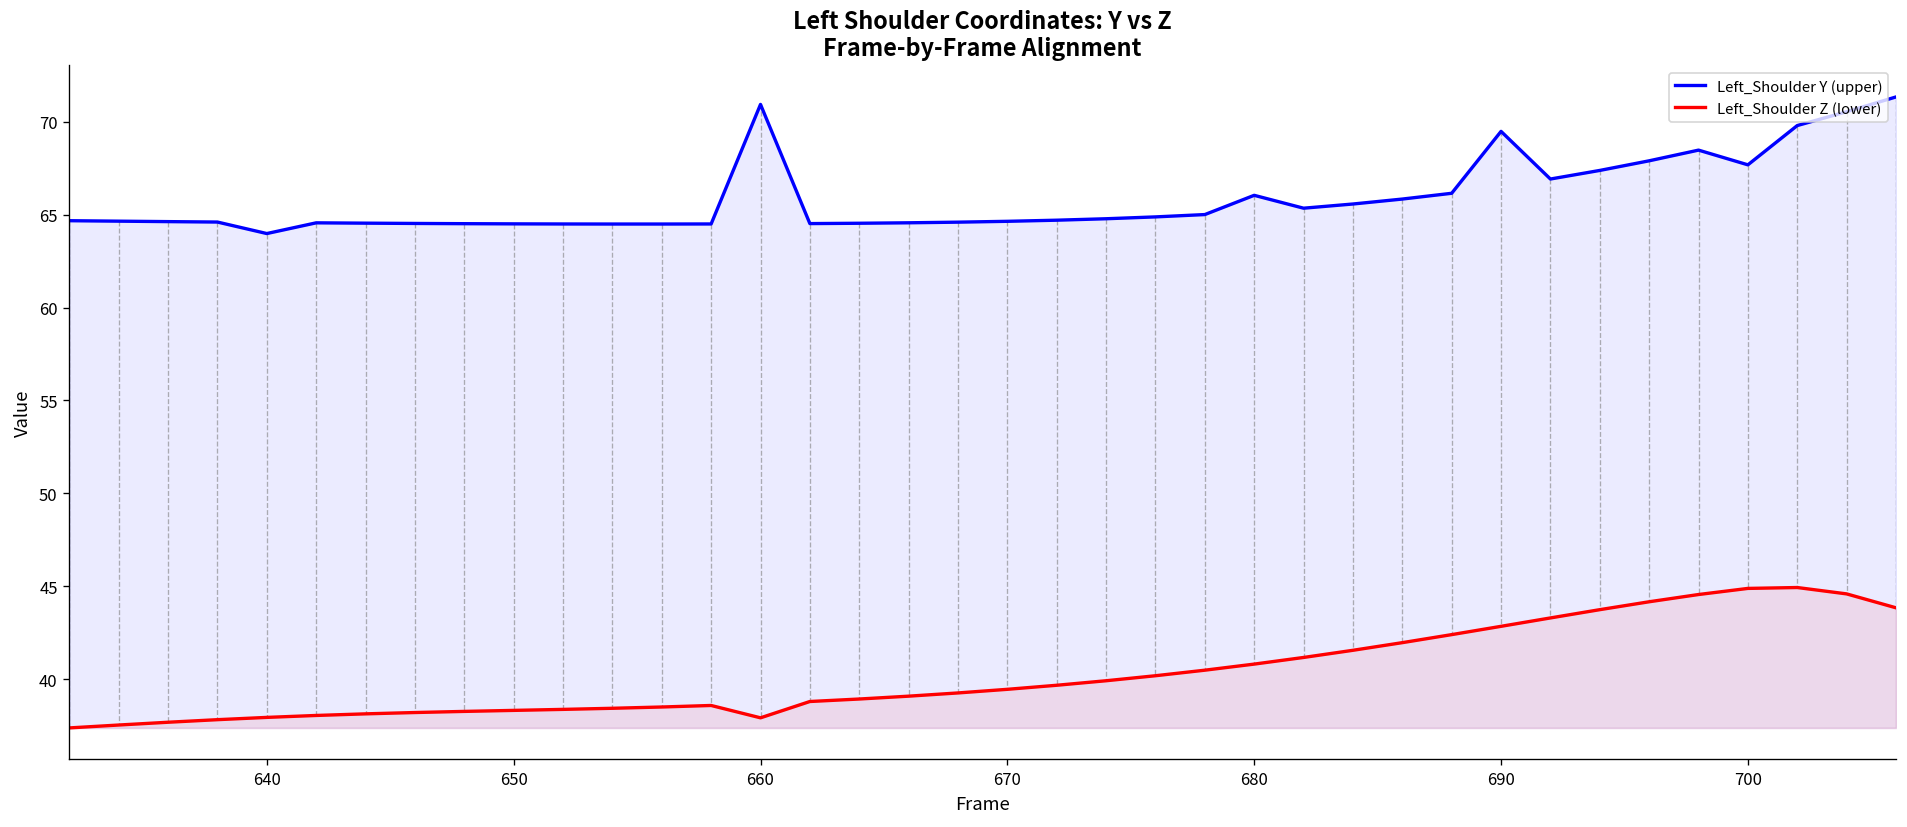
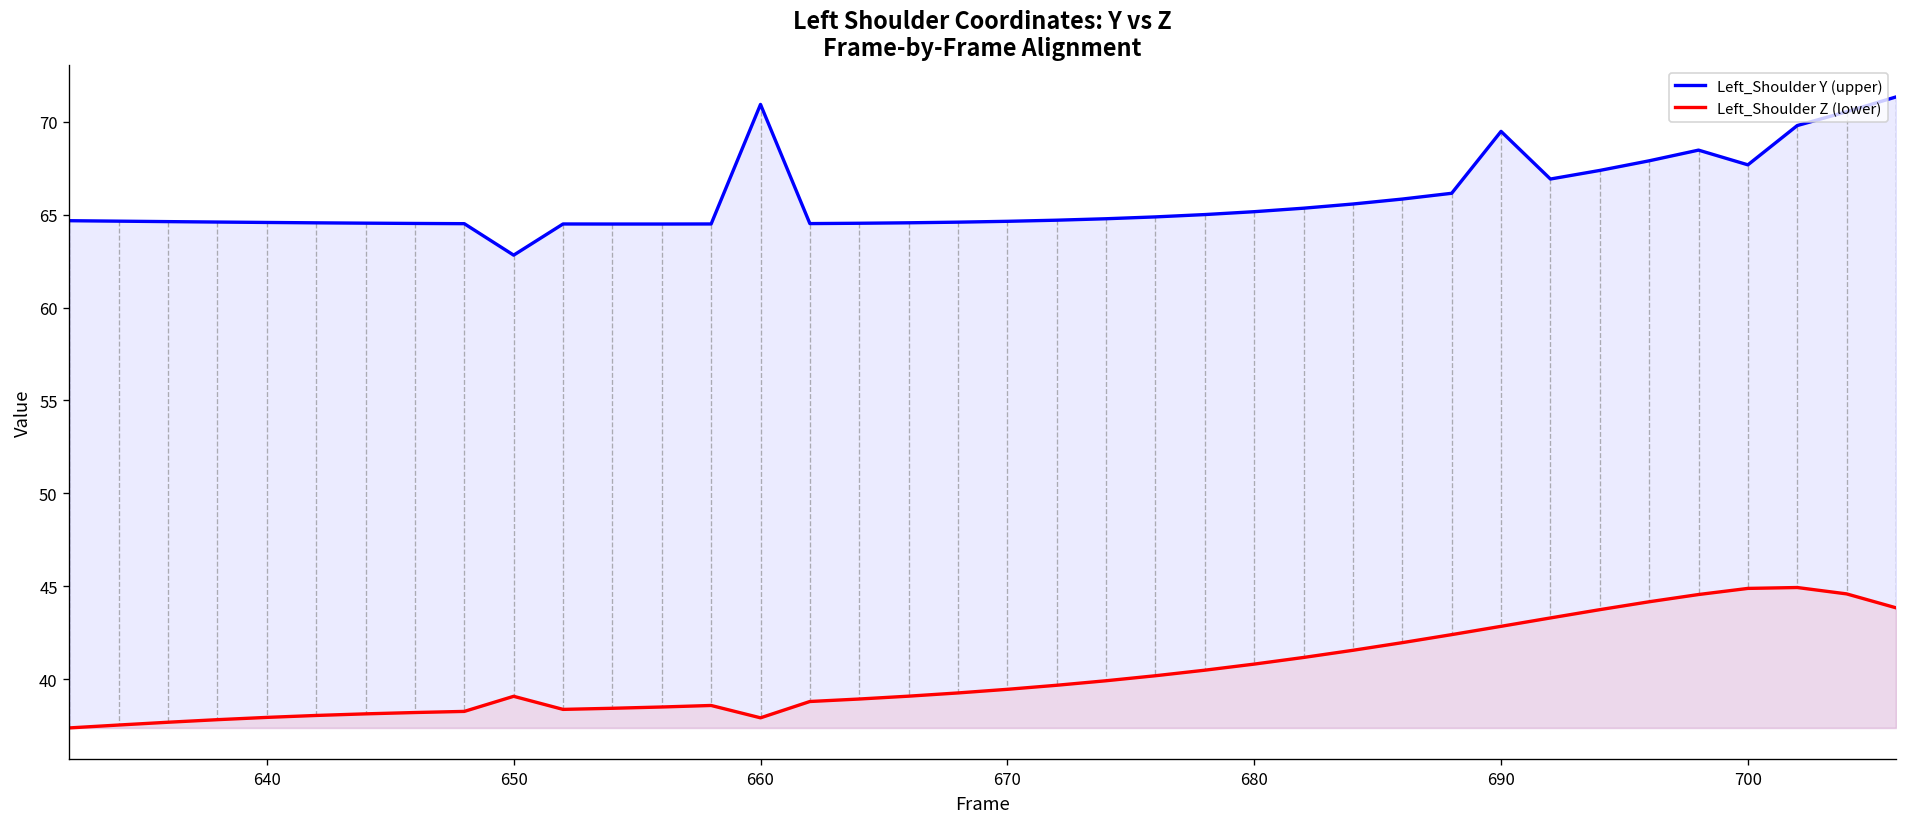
Left_Shoulder Y (upper), 640: 64.0 -> 64.6
Left_Shoulder Y (upper), 650: 64.5 -> 62.8
Left_Shoulder Z (lower), 650: 38.3 -> 39.1
Left_Shoulder Y (upper), 680: 66.0 -> 65.2
